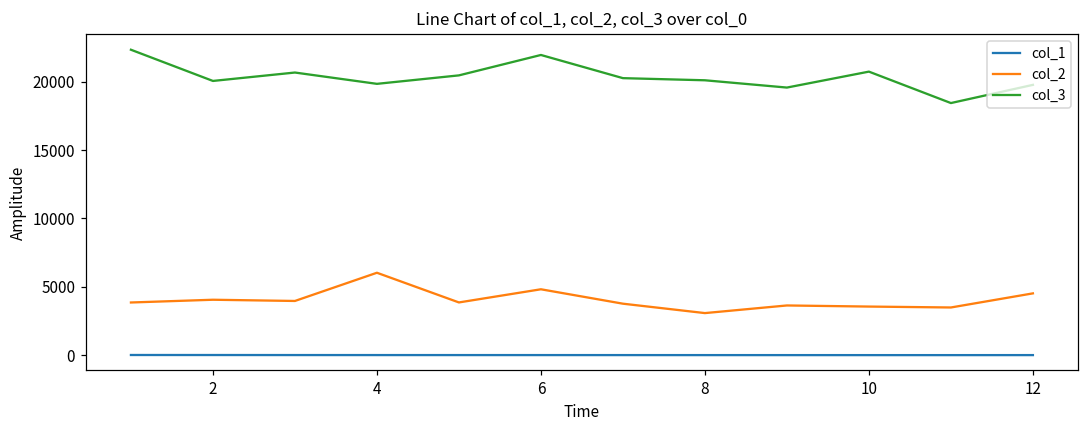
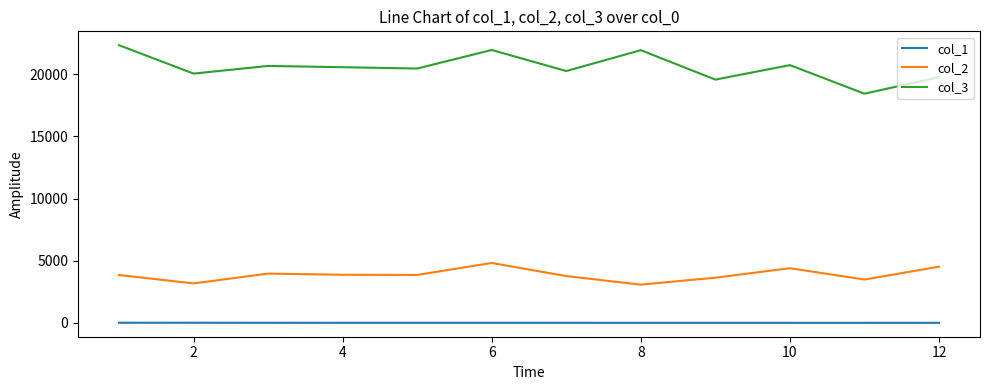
col_2, 2: 4100 -> 3200
col_2, 4: 6000 -> 3900
col_3, 4: 19800 -> 20600
col_3, 8: 20100 -> 21900
col_2, 10: 3600 -> 4400
